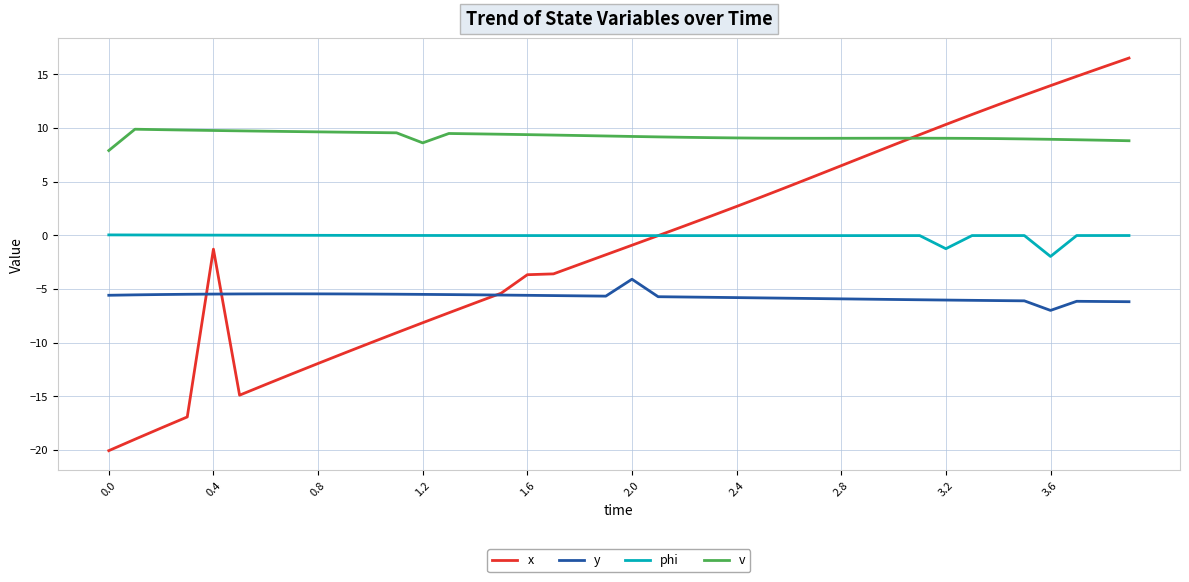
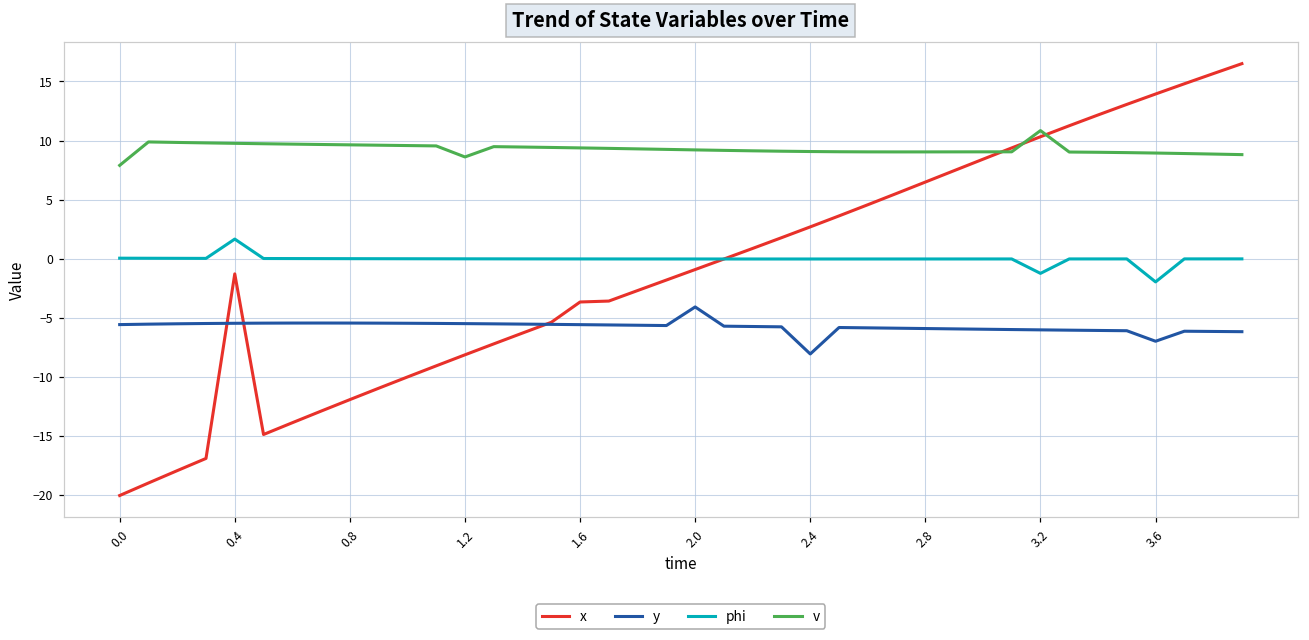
phi, 0.4: 0.0 -> 1.7
y, 2.4: -5.8 -> -8.1
v, 3.2: 9.0 -> 10.8
